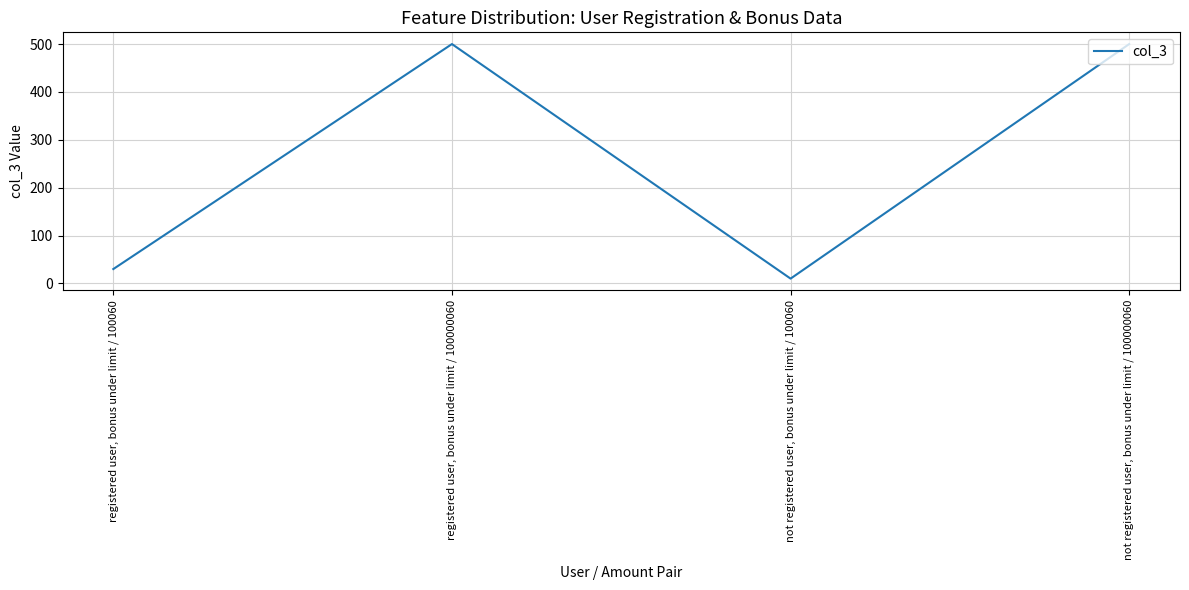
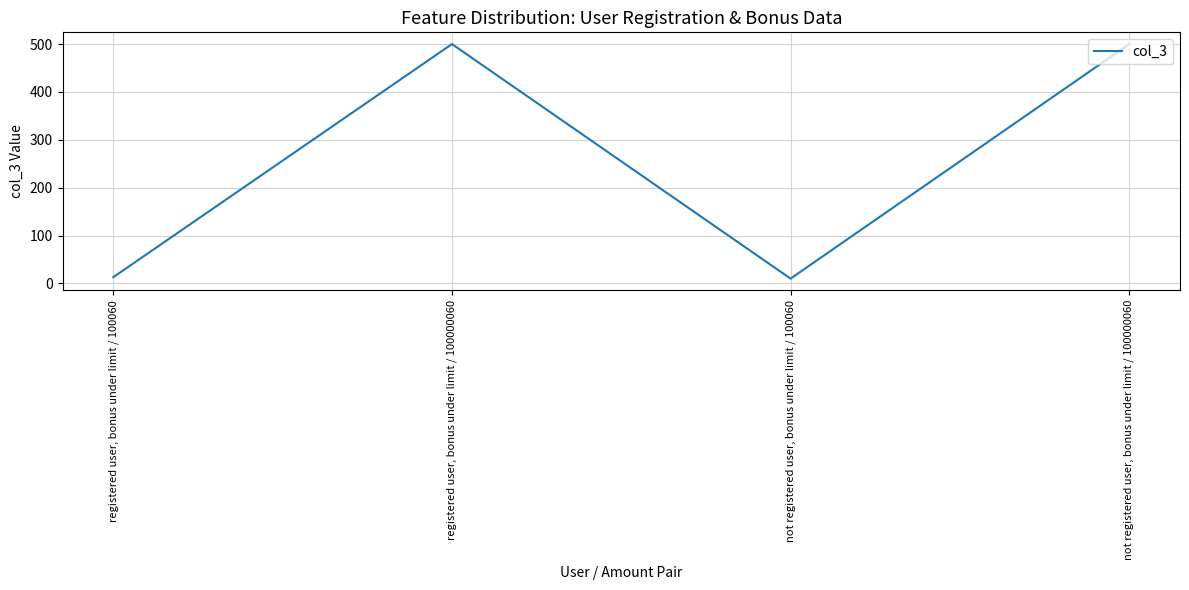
registered user, bonus under limit / 100060: 30 -> 10
